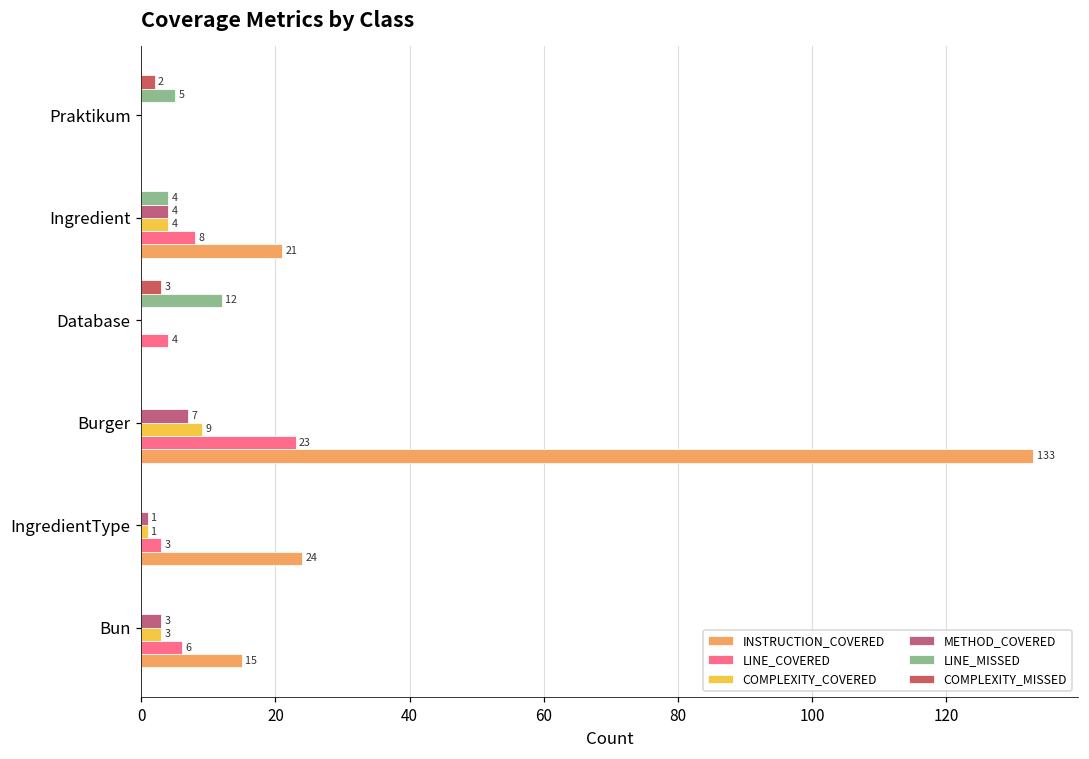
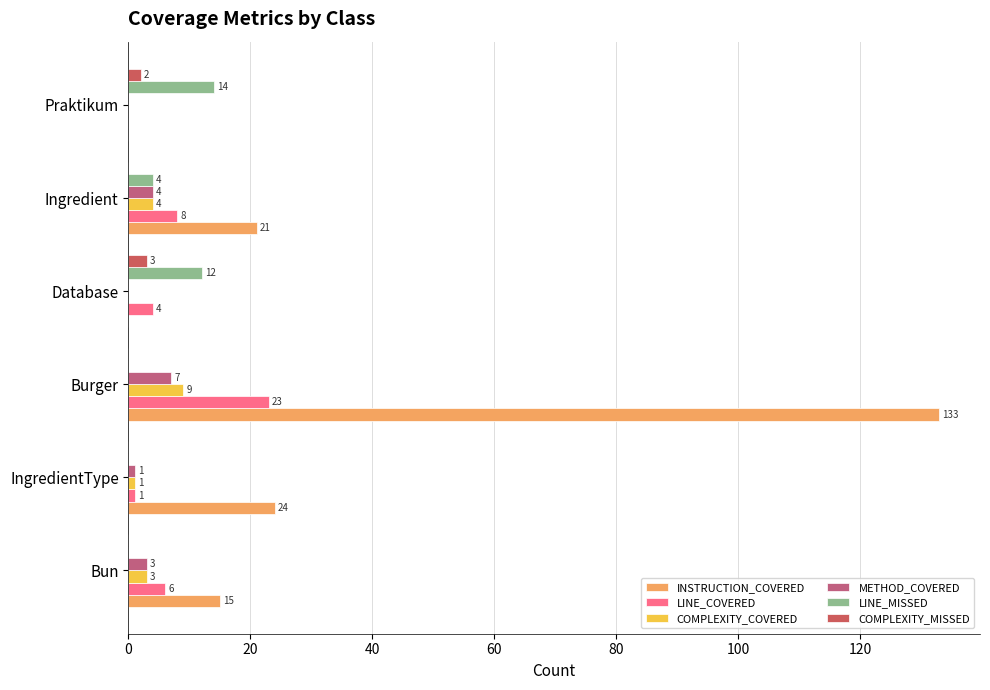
LINE_MISSED, Praktikum: 5 -> 14
LINE_COVERED, IngredientType: 3 -> 1
